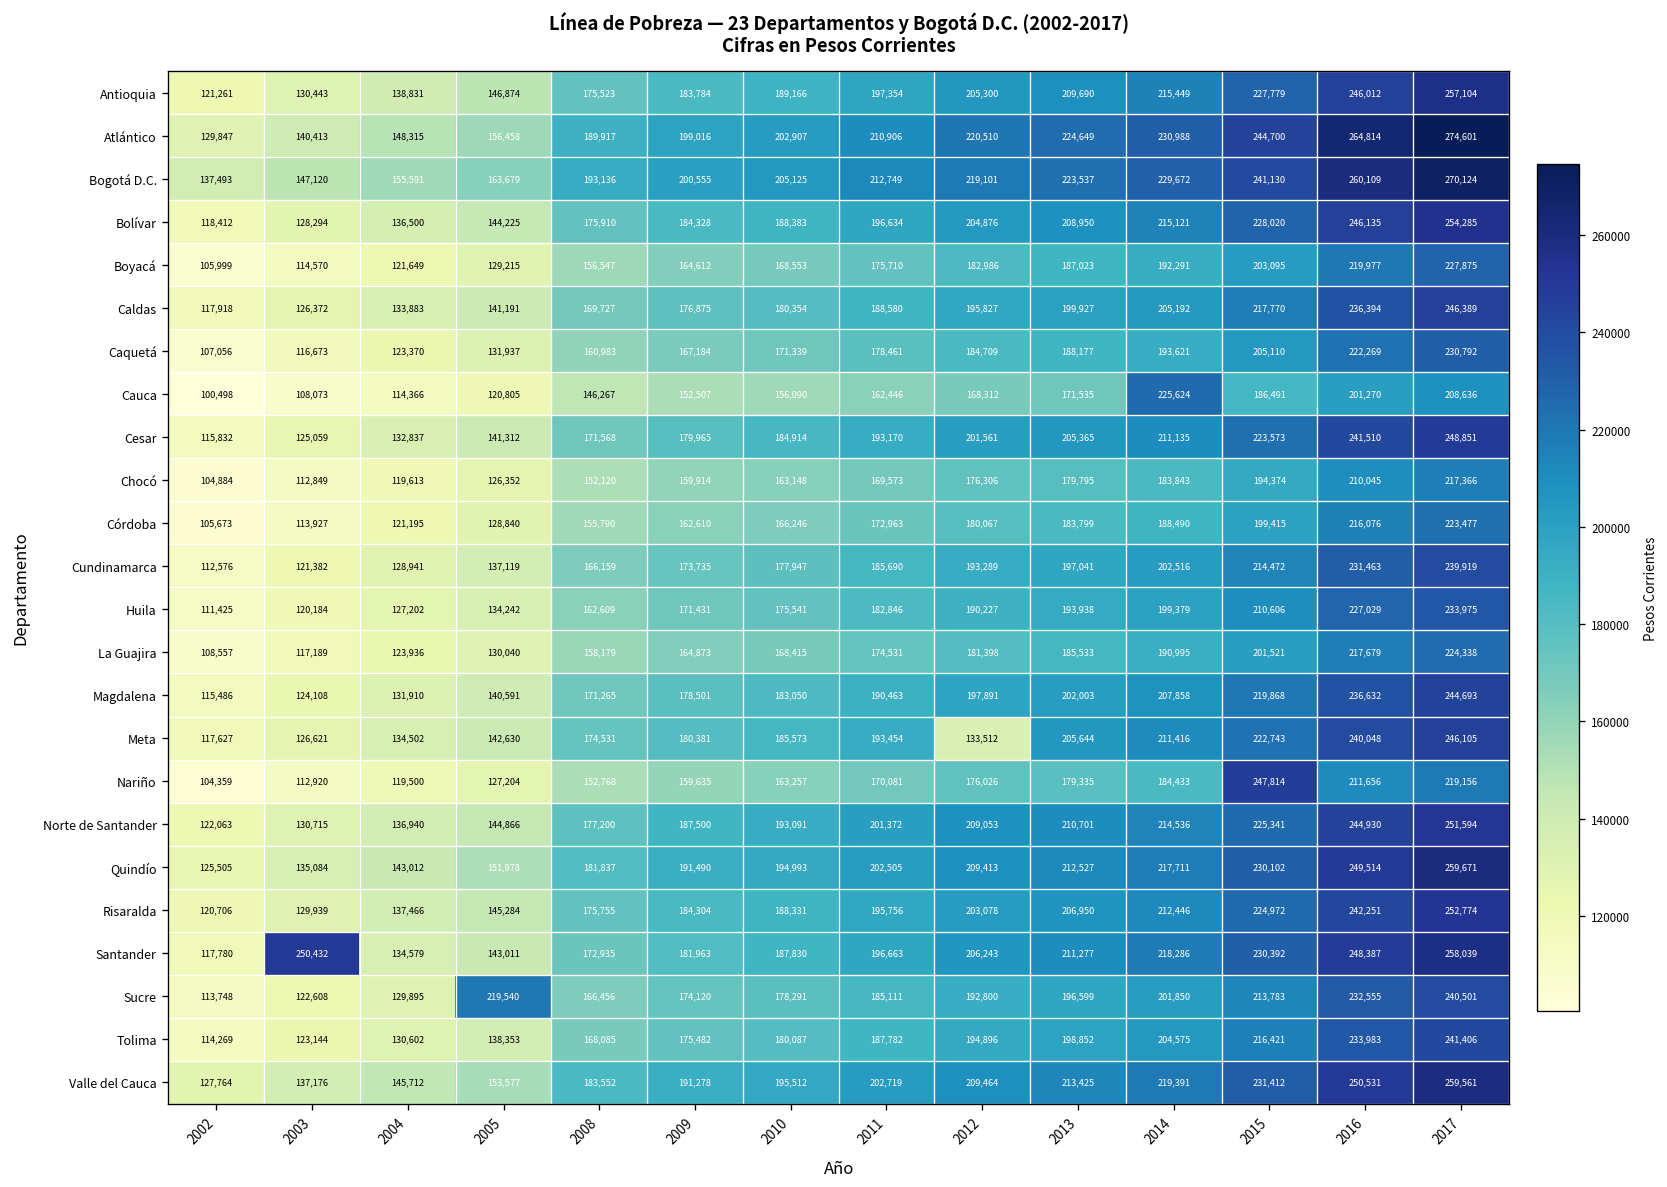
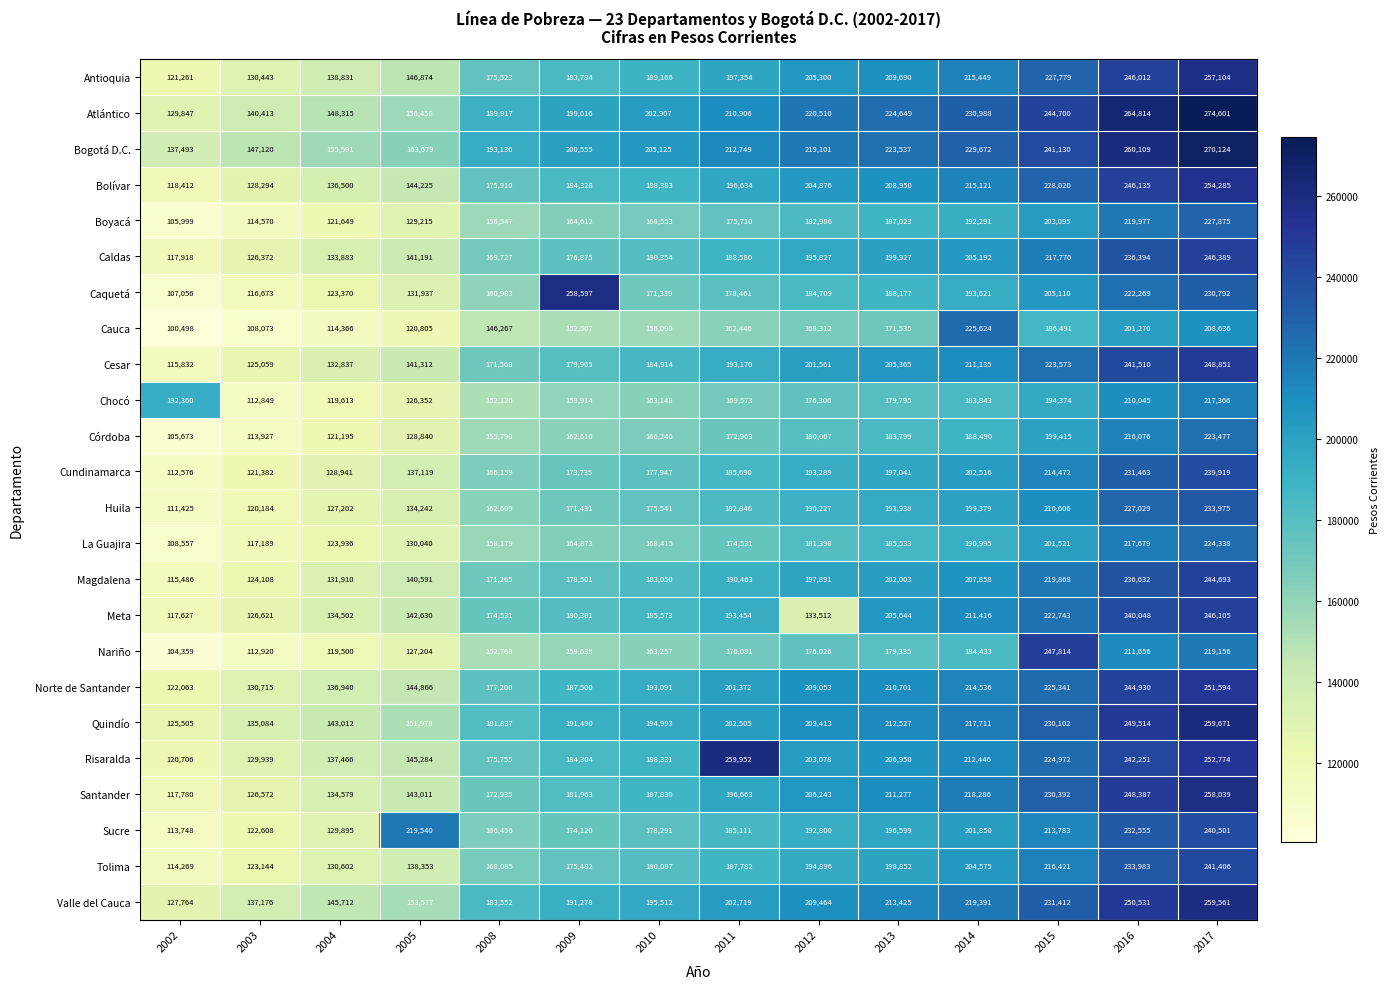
Caquetá, 2009: 167,184 -> 258,597
Chocó, 2002: 104,884 -> 192,360
Risaralda, 2011: 195,756 -> 259,952
Santander, 2003: 250,432 -> 126,572
